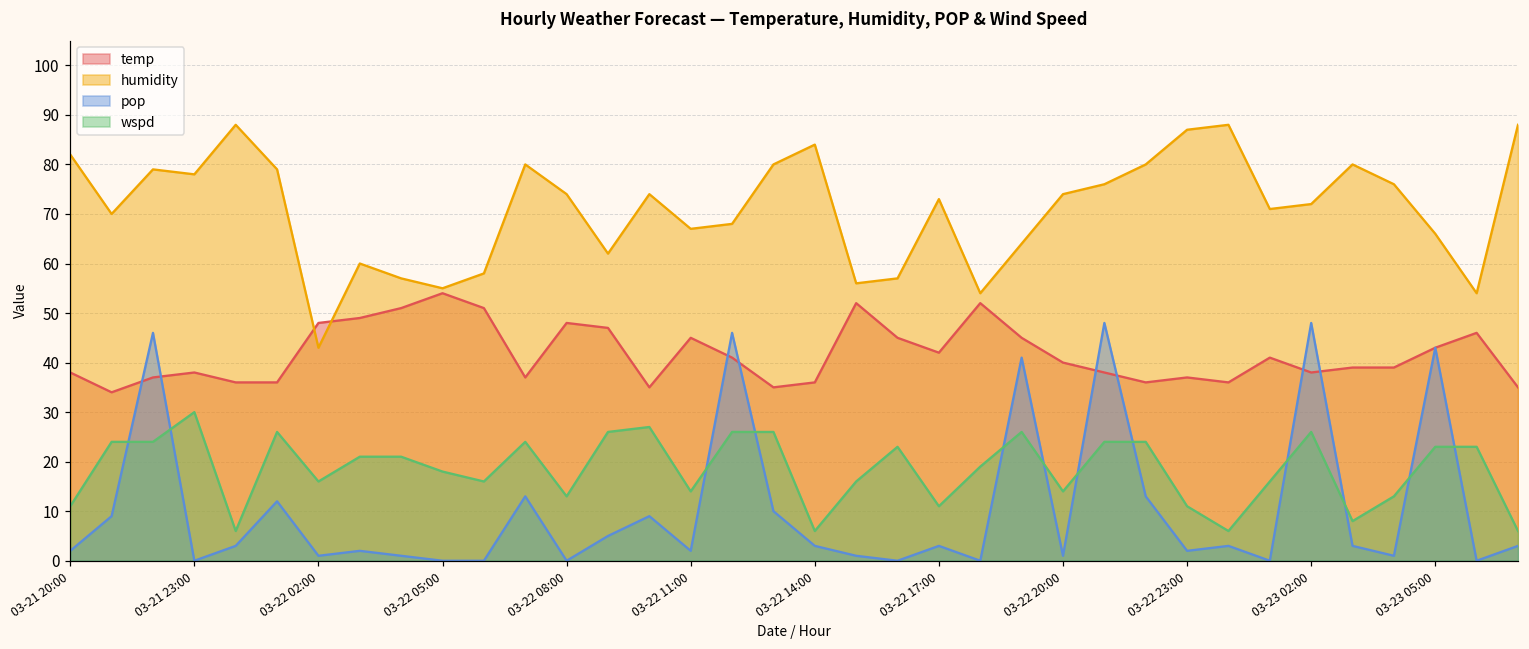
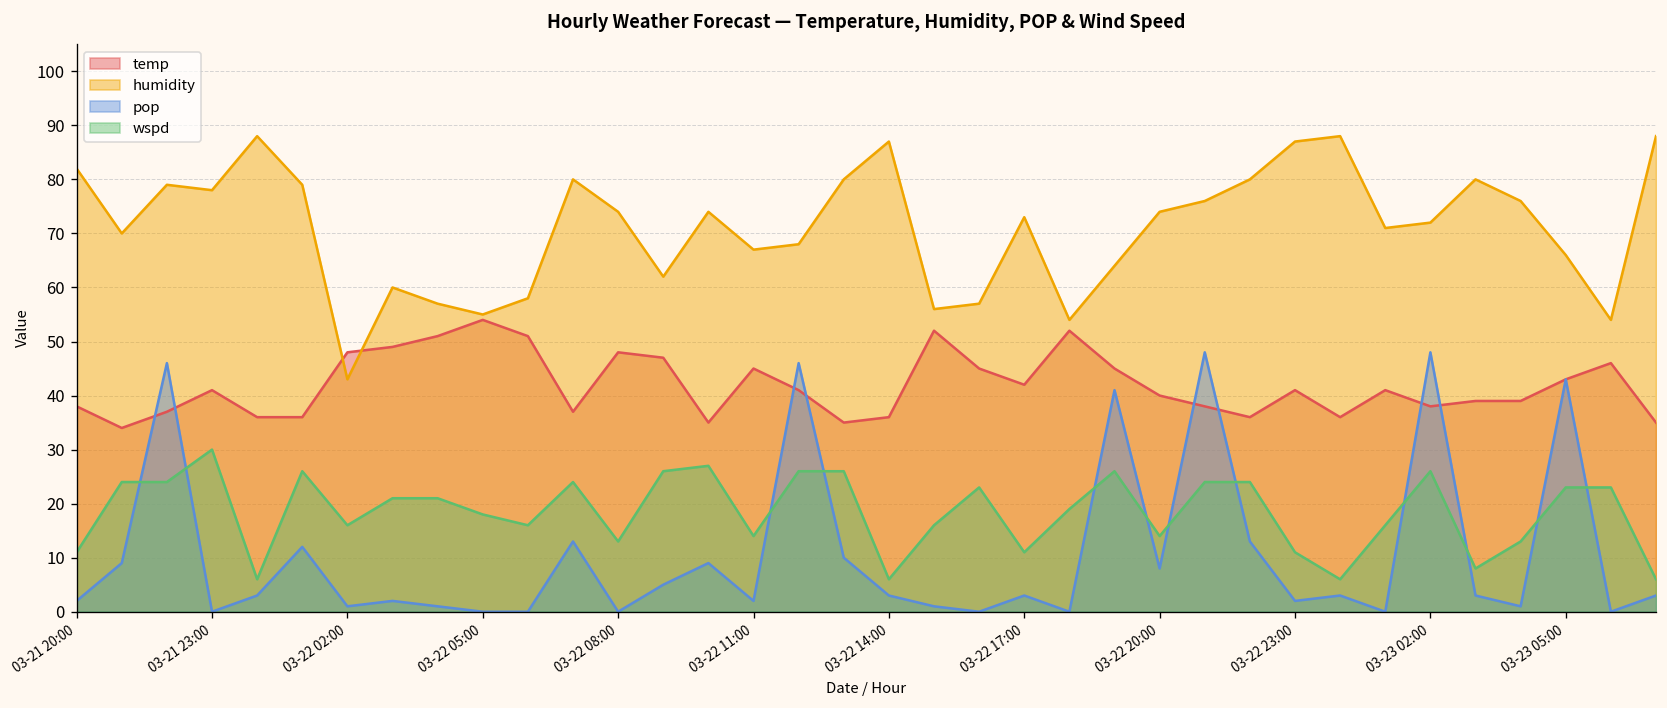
temp, 03-21 23:00: 38 -> 41
humidity, 03-22 14:00: 84 -> 87
pop, 03-22 20:00: 1 -> 8
temp, 03-22 23:00: 37 -> 41
